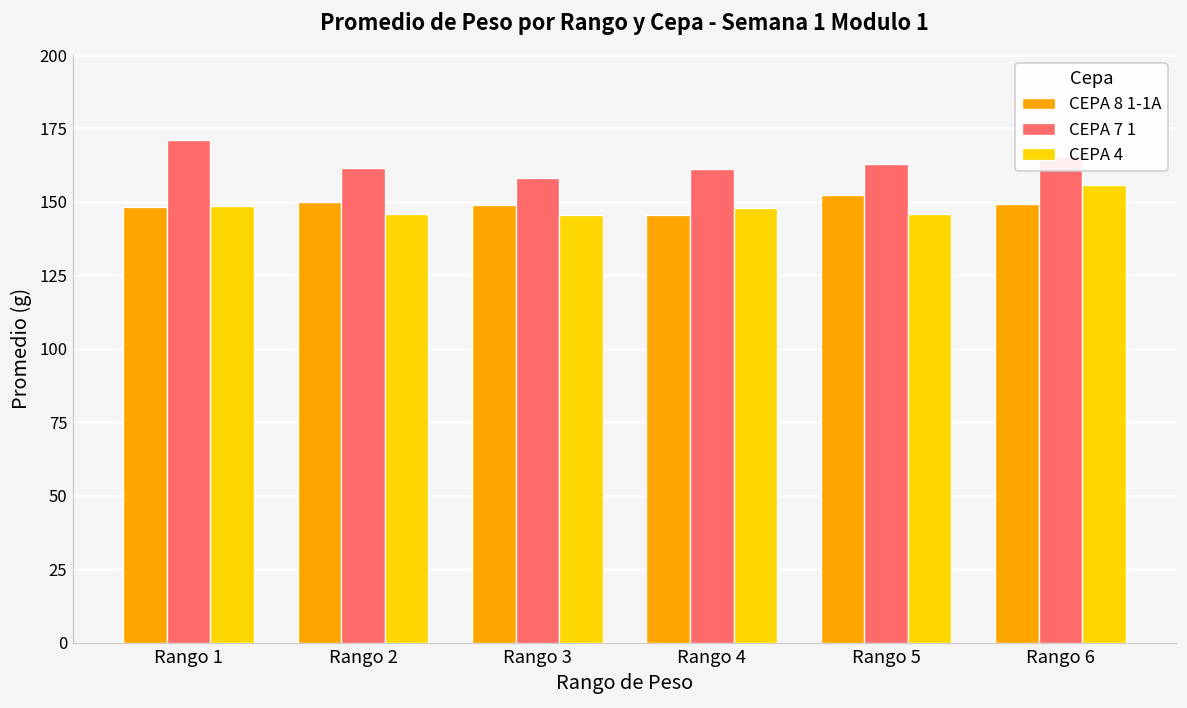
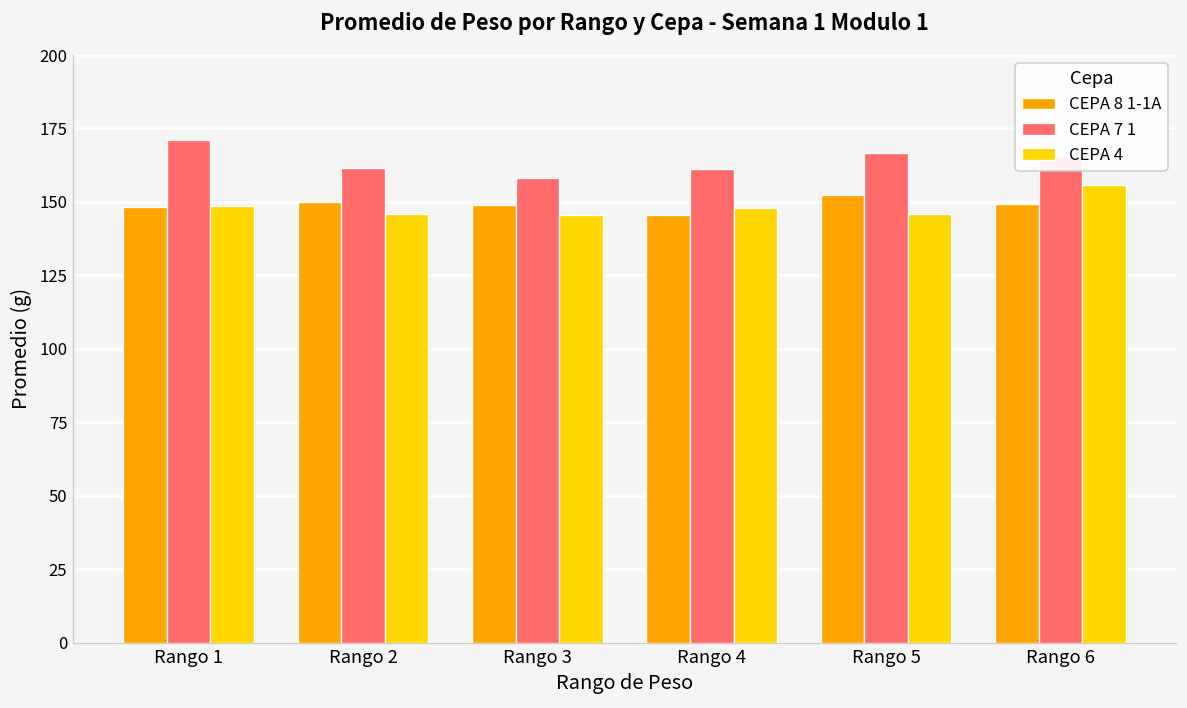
CEPA 7 1, Rango 5: 163 -> 167
